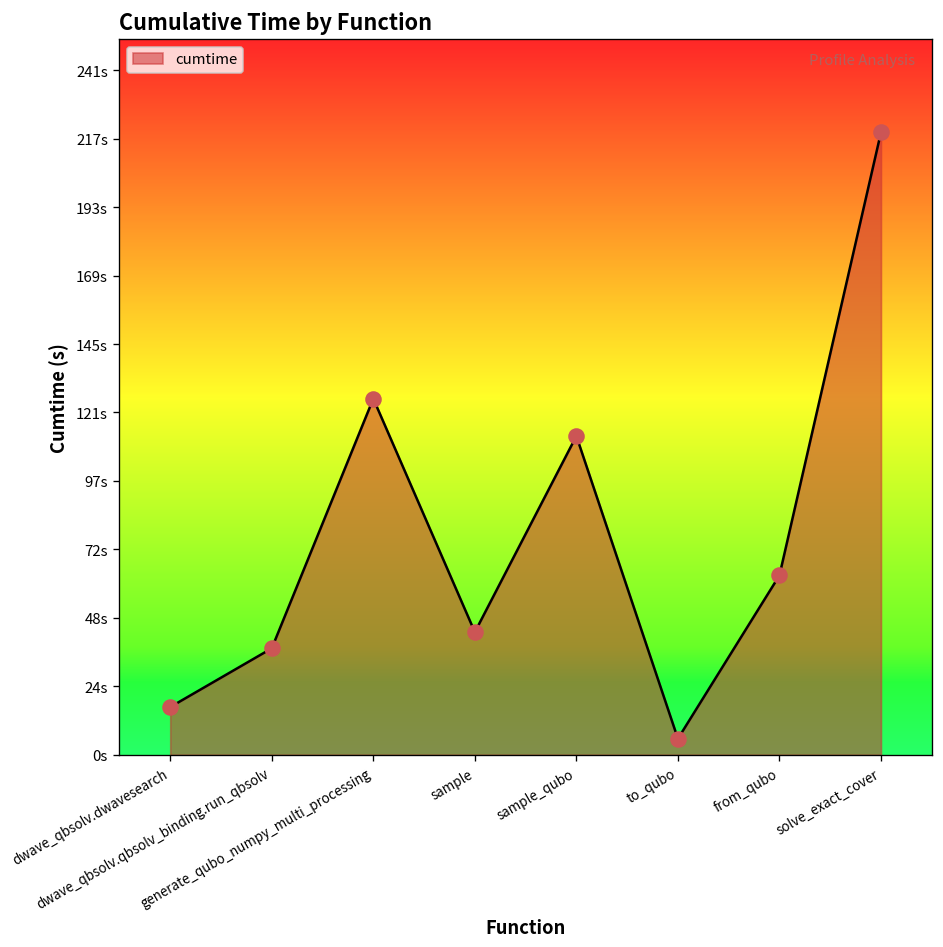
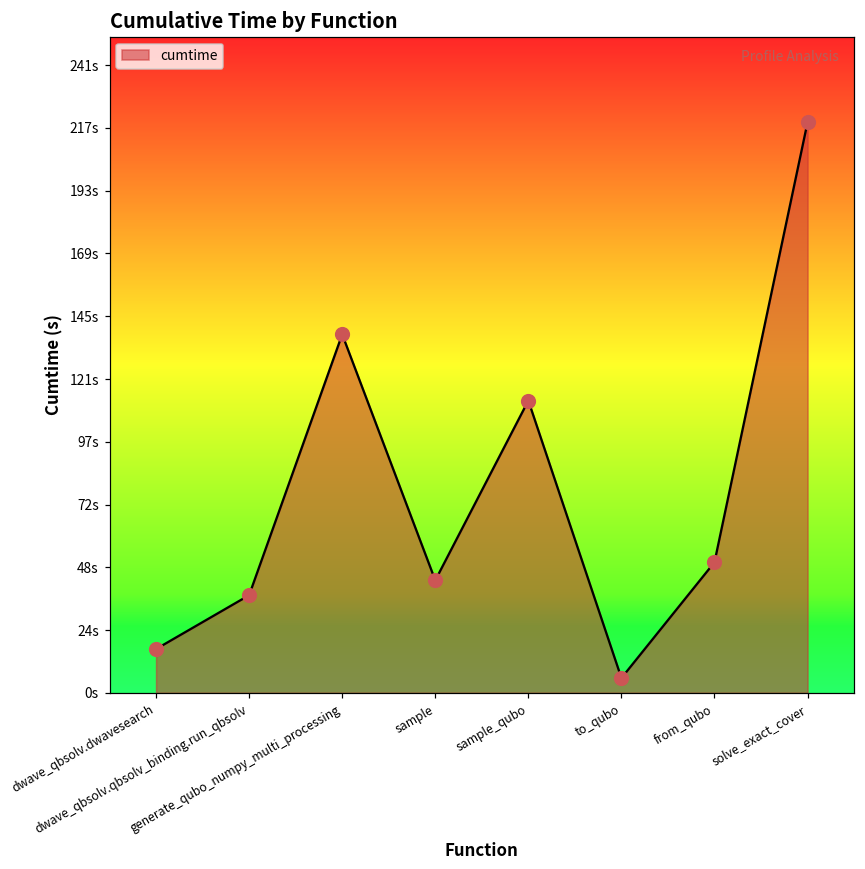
generate_qubo_numpy_multi_processing: 126s -> 138s
from_qubo: 63s -> 50s
